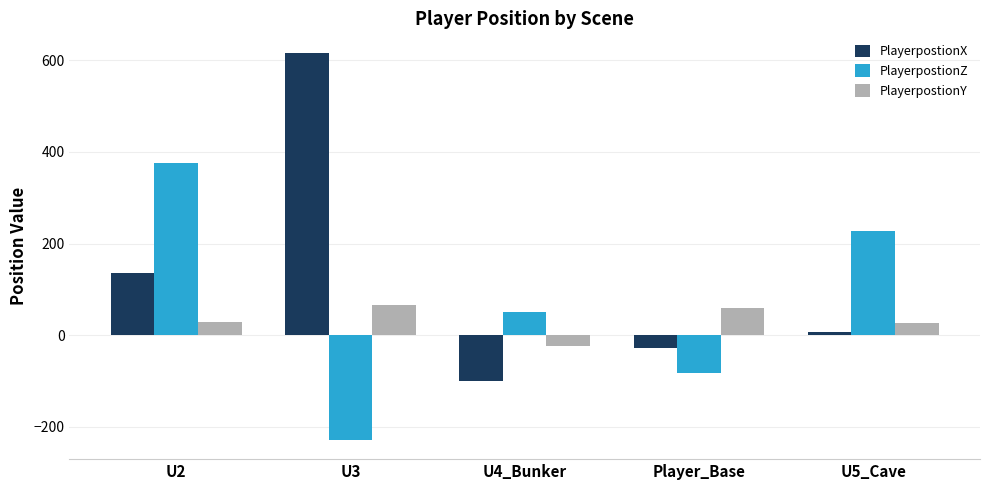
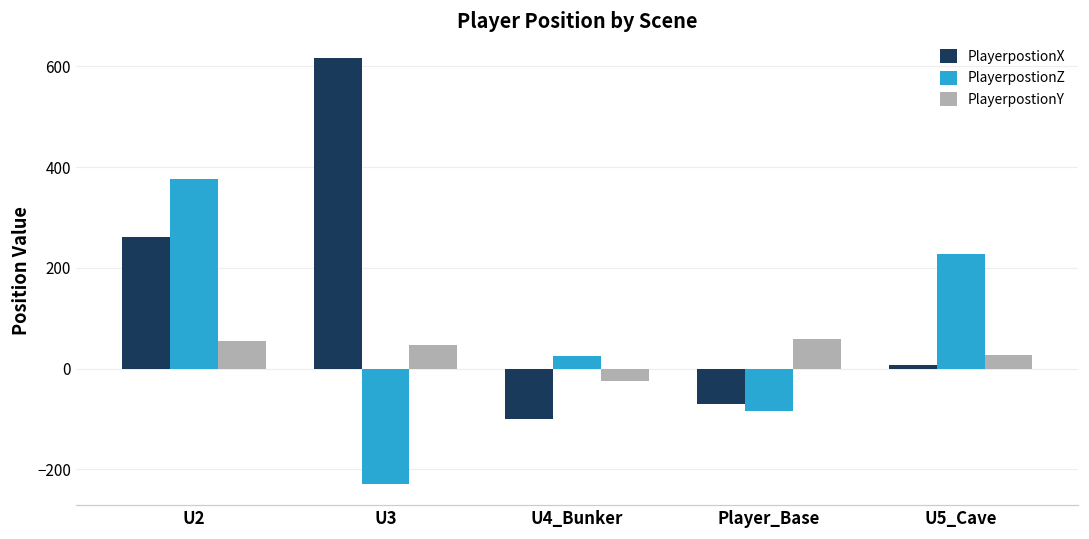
PlayerpostionX, U2: 130 -> 260
PlayerpostionY, U2: 30 -> 50
PlayerpostionY, U3: 60 -> 50
PlayerpostionZ, U4_Bunker: 50 -> 30
PlayerpostionX, Player_Base: -30 -> -70
